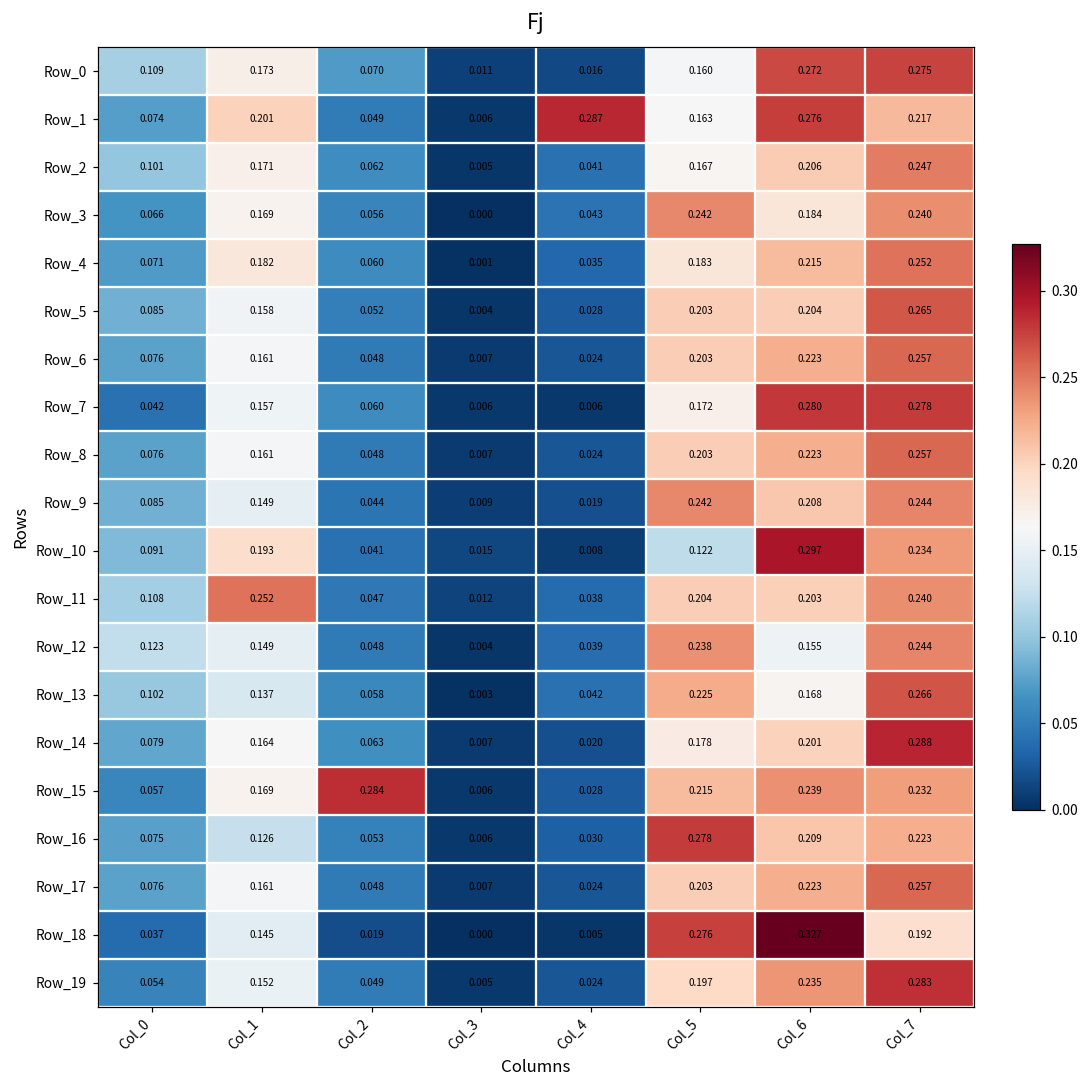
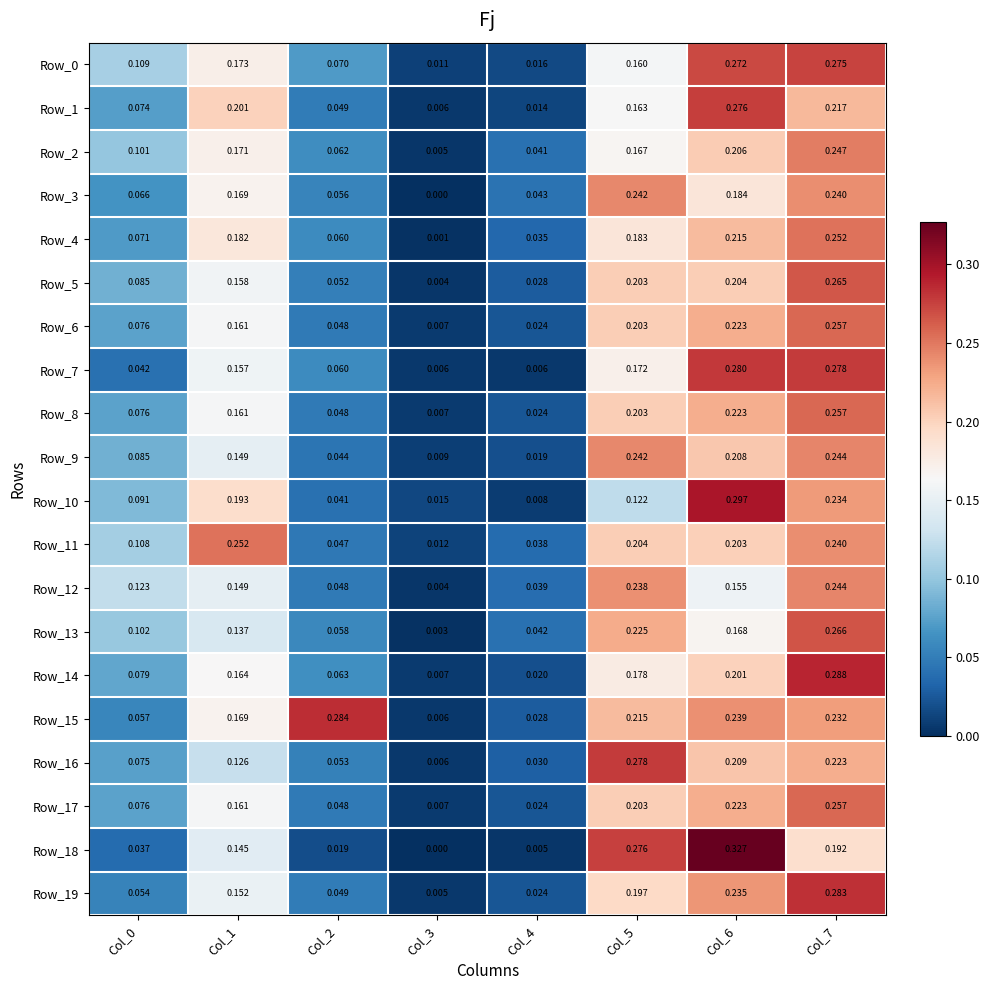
Row_1, Col_4: 0.287 -> 0.014
